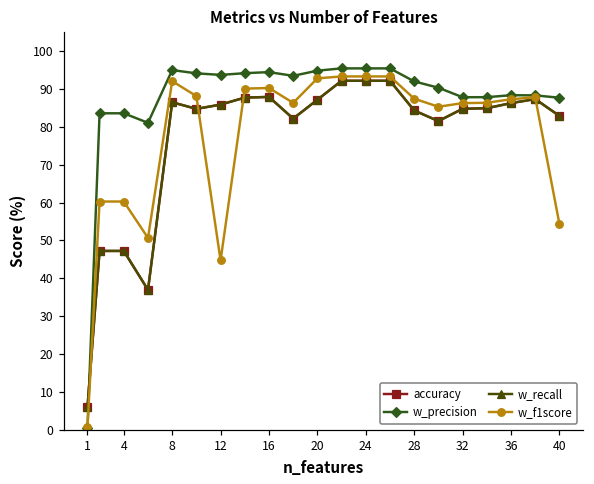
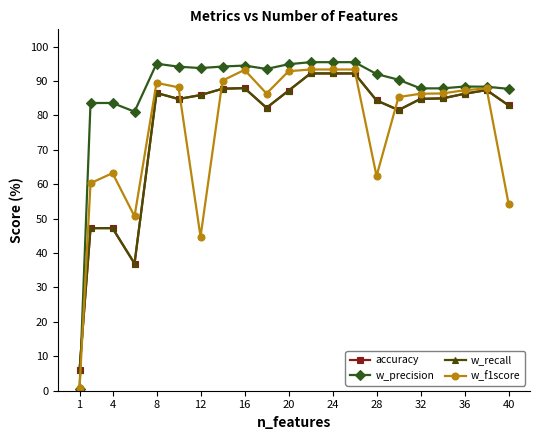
w_f1score, 4: 60 -> 63
w_f1score, 8: 92 -> 89
w_f1score, 16: 90 -> 93
w_f1score, 28: 87 -> 62
